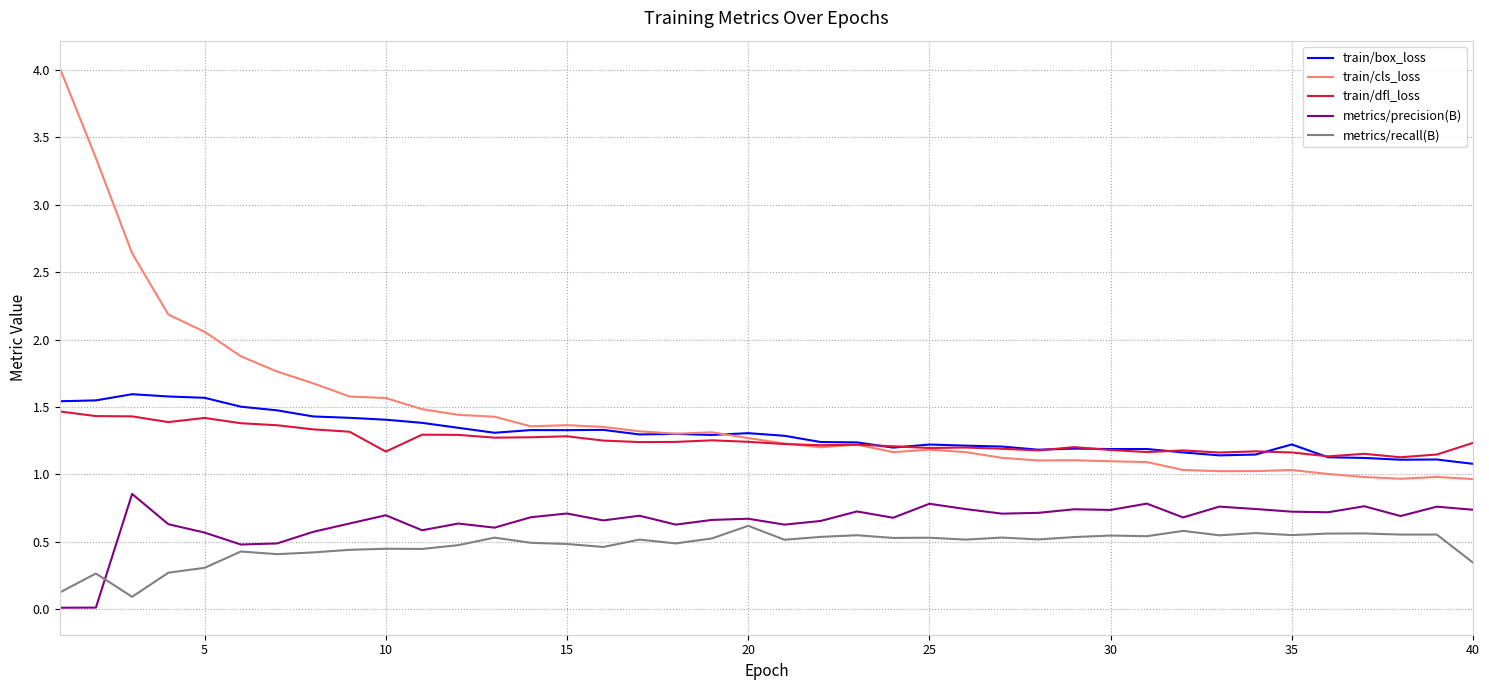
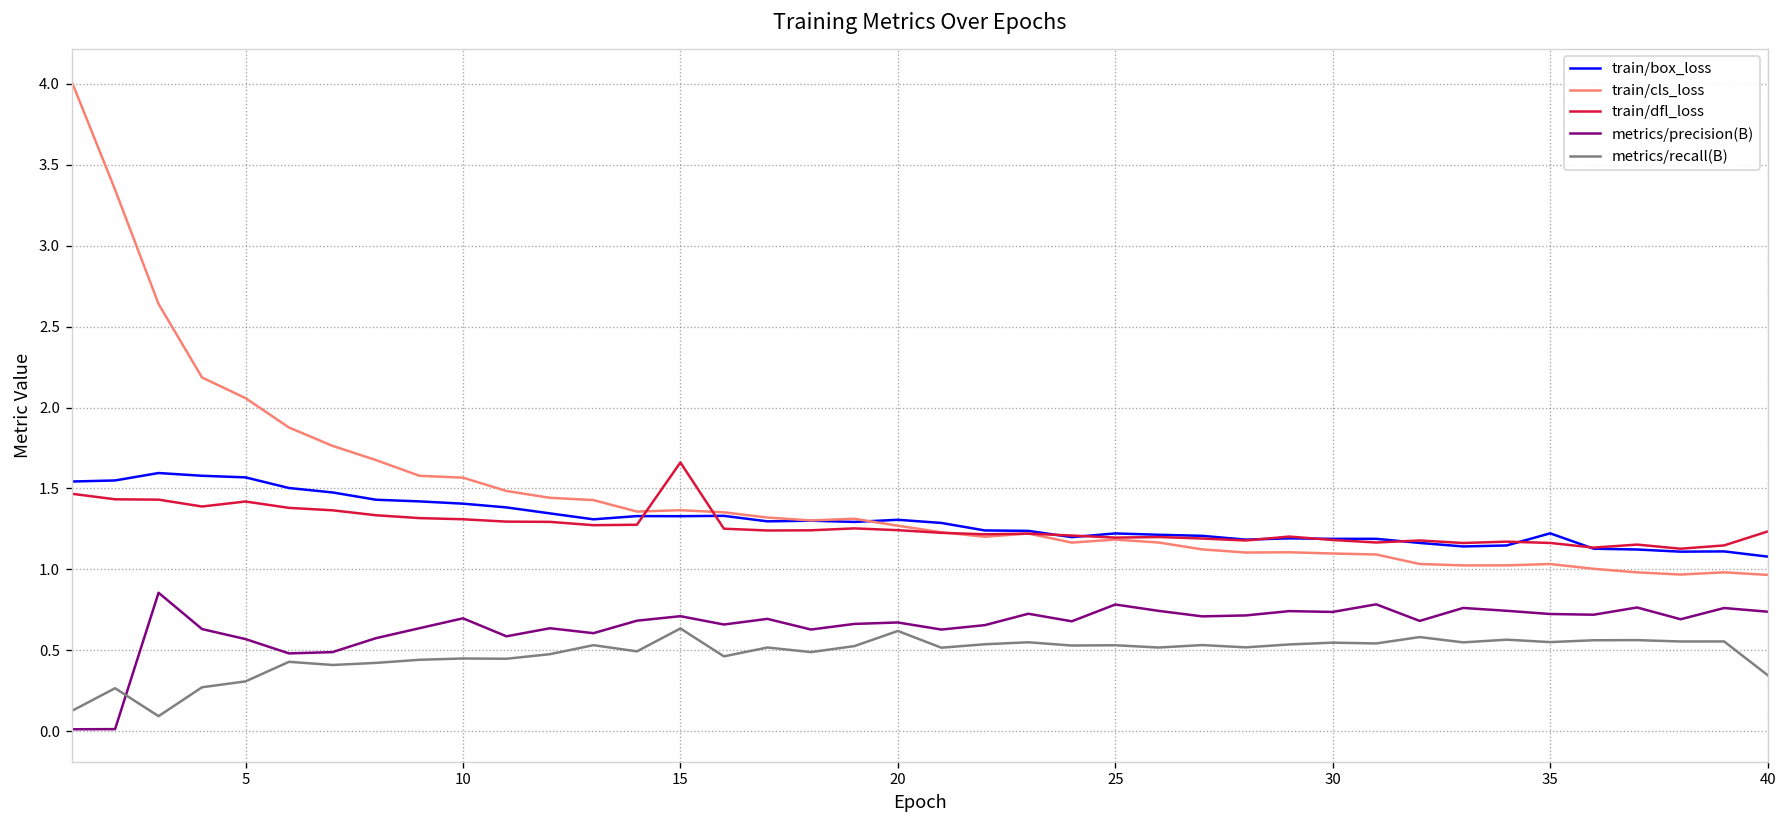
train/dfl_loss, 10: 1.17 -> 1.31
train/dfl_loss, 15: 1.28 -> 1.66
metrics/recall(B), 15: 0.48 -> 0.64
